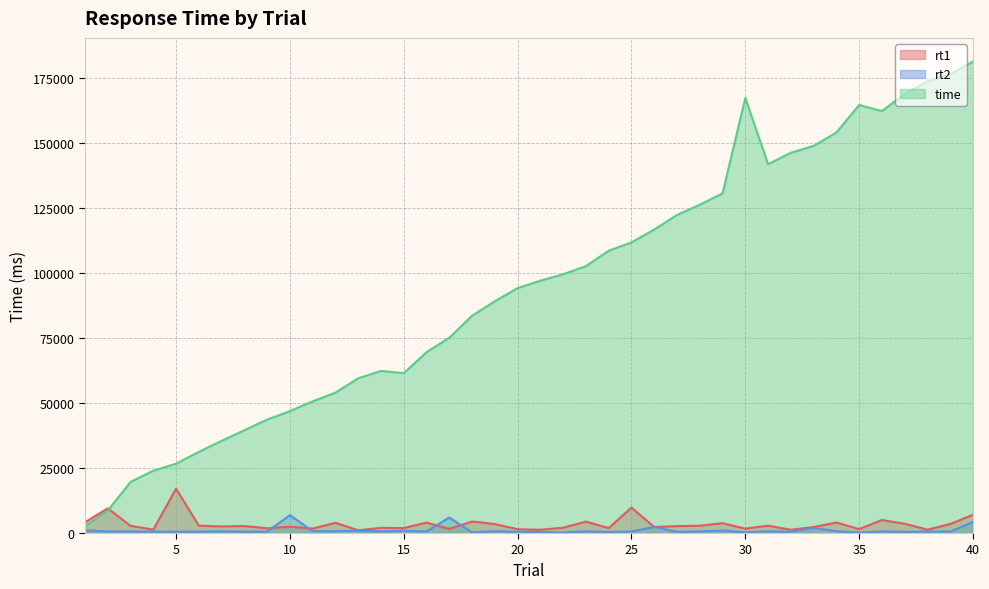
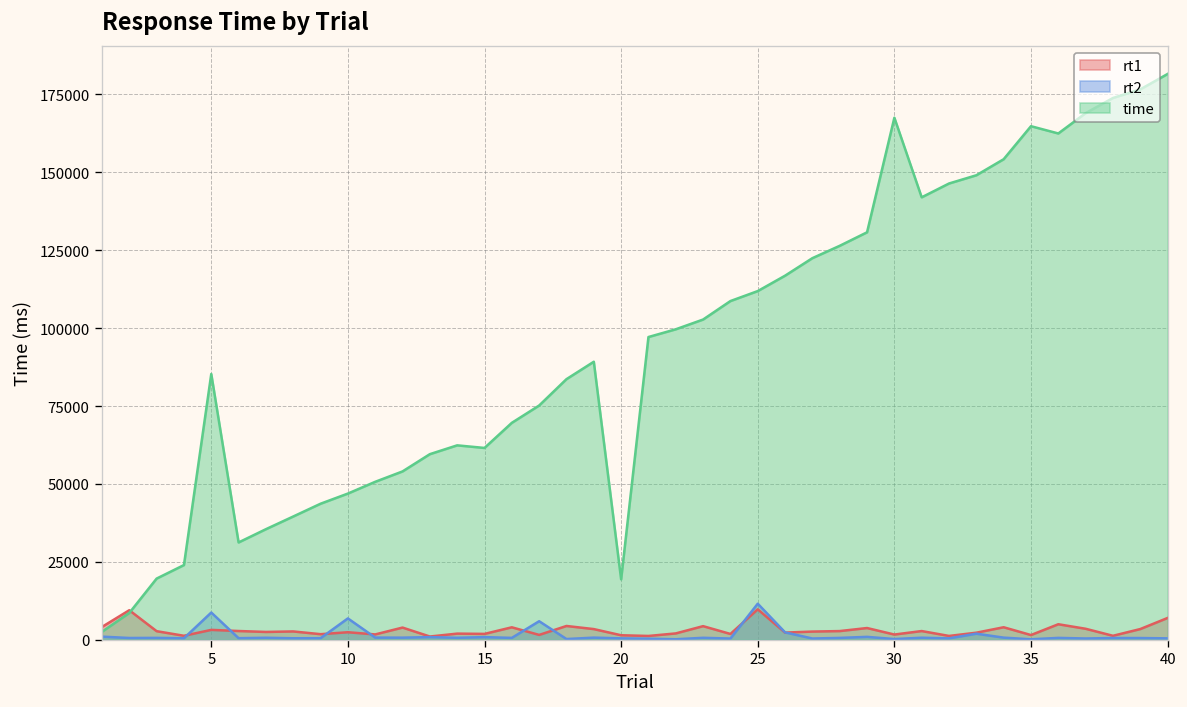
rt1, 5: 17000 -> 3000
rt2, 5: 0 -> 9000
time, 5: 27000 -> 85000
time, 20: 94000 -> 19000
rt2, 25: 1000 -> 12000
rt2, 40: 4000 -> 0
